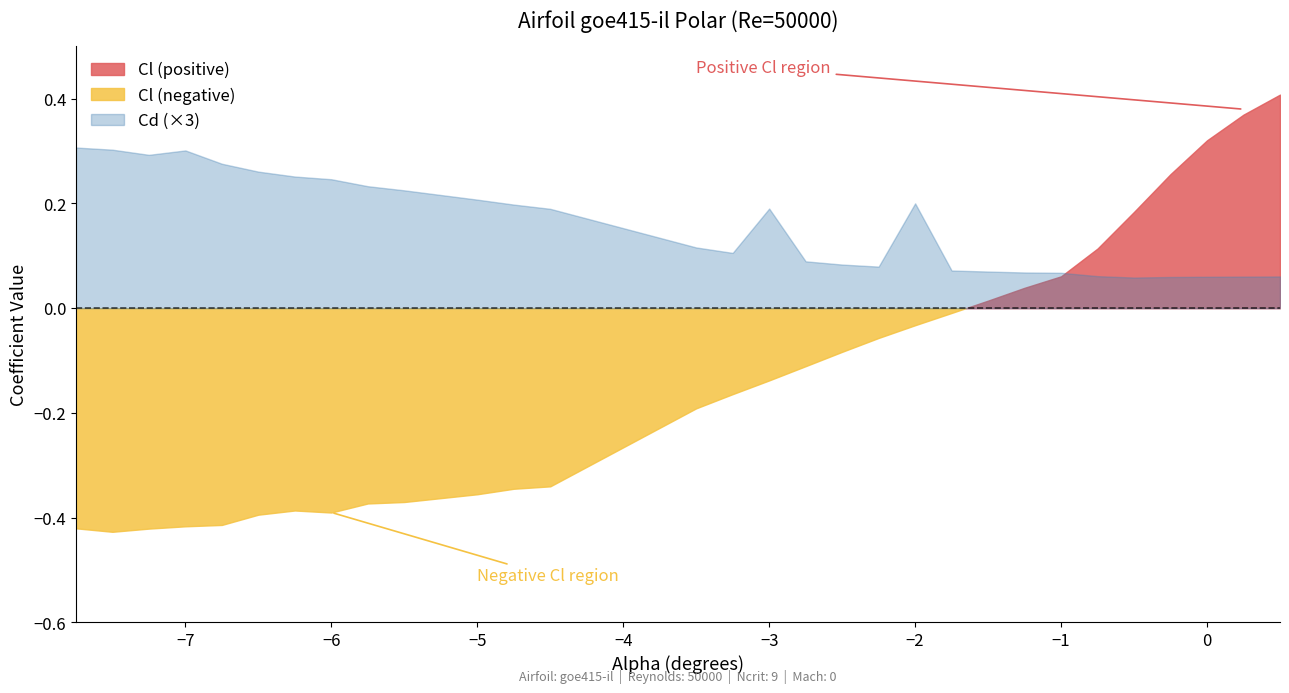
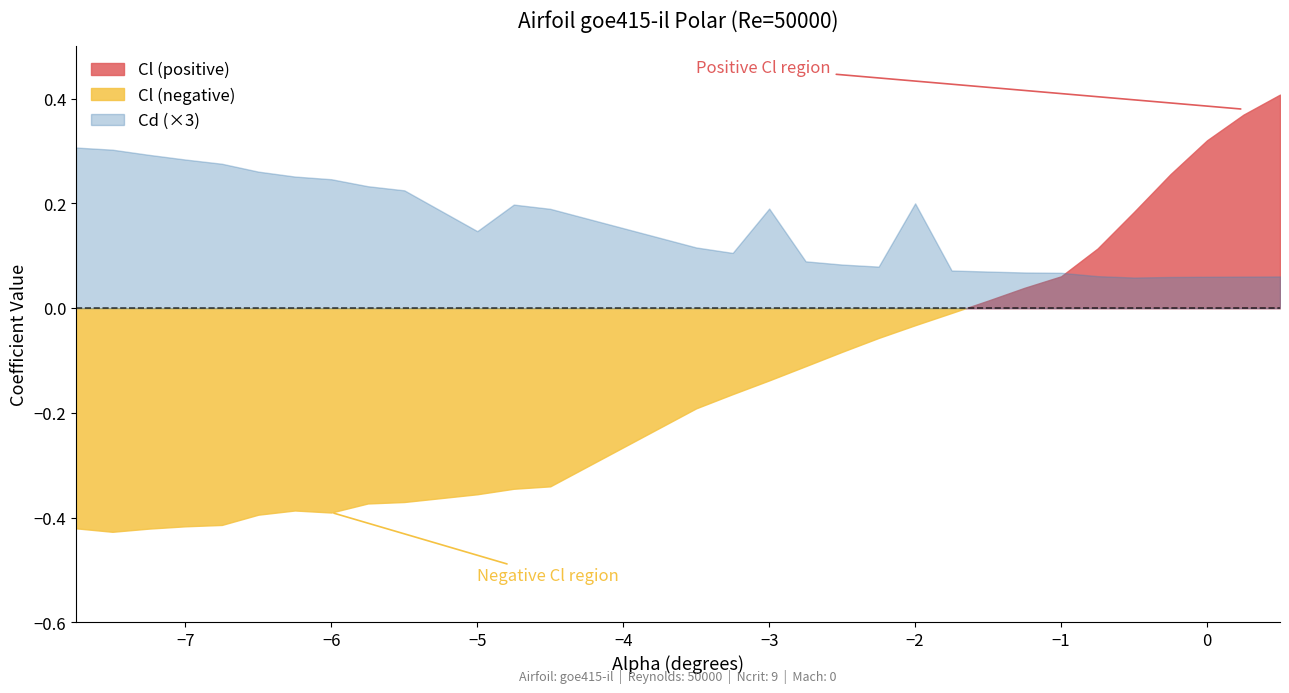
Cd (×3), −7: 0.30 -> 0.28
Cd (×3), −5: 0.21 -> 0.15
